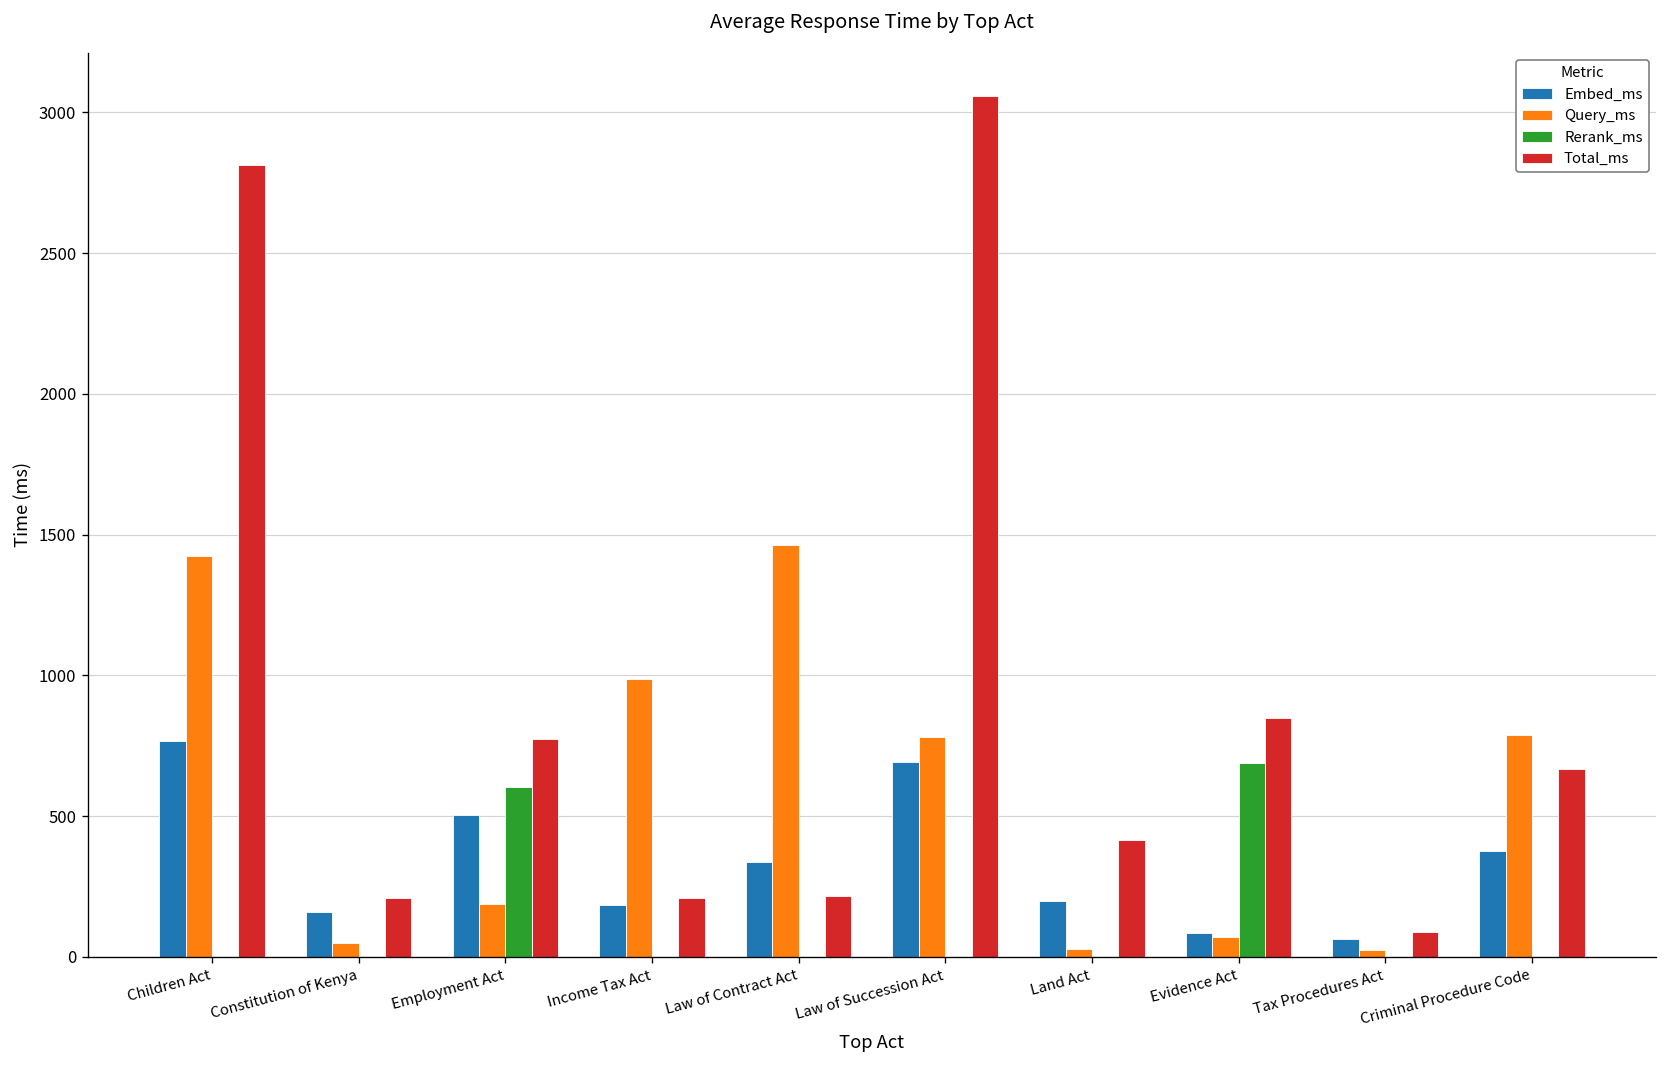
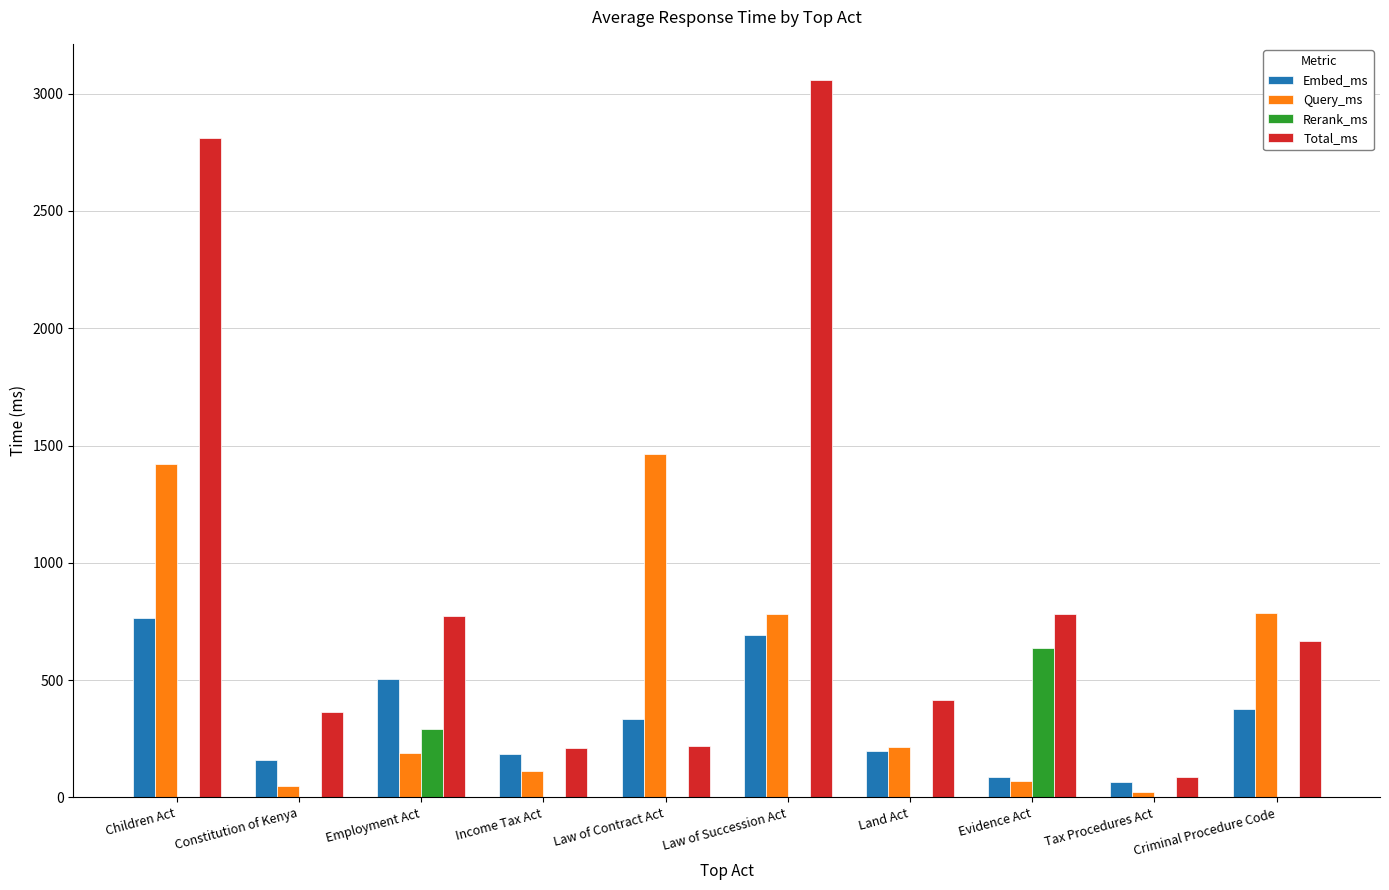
Total_ms, Constitution of Kenya: 210 -> 370
Rerank_ms, Employment Act: 610 -> 290
Query_ms, Income Tax Act: 990 -> 110
Query_ms, Land Act: 30 -> 220
Rerank_ms, Evidence Act: 690 -> 640
Total_ms, Evidence Act: 850 -> 780
